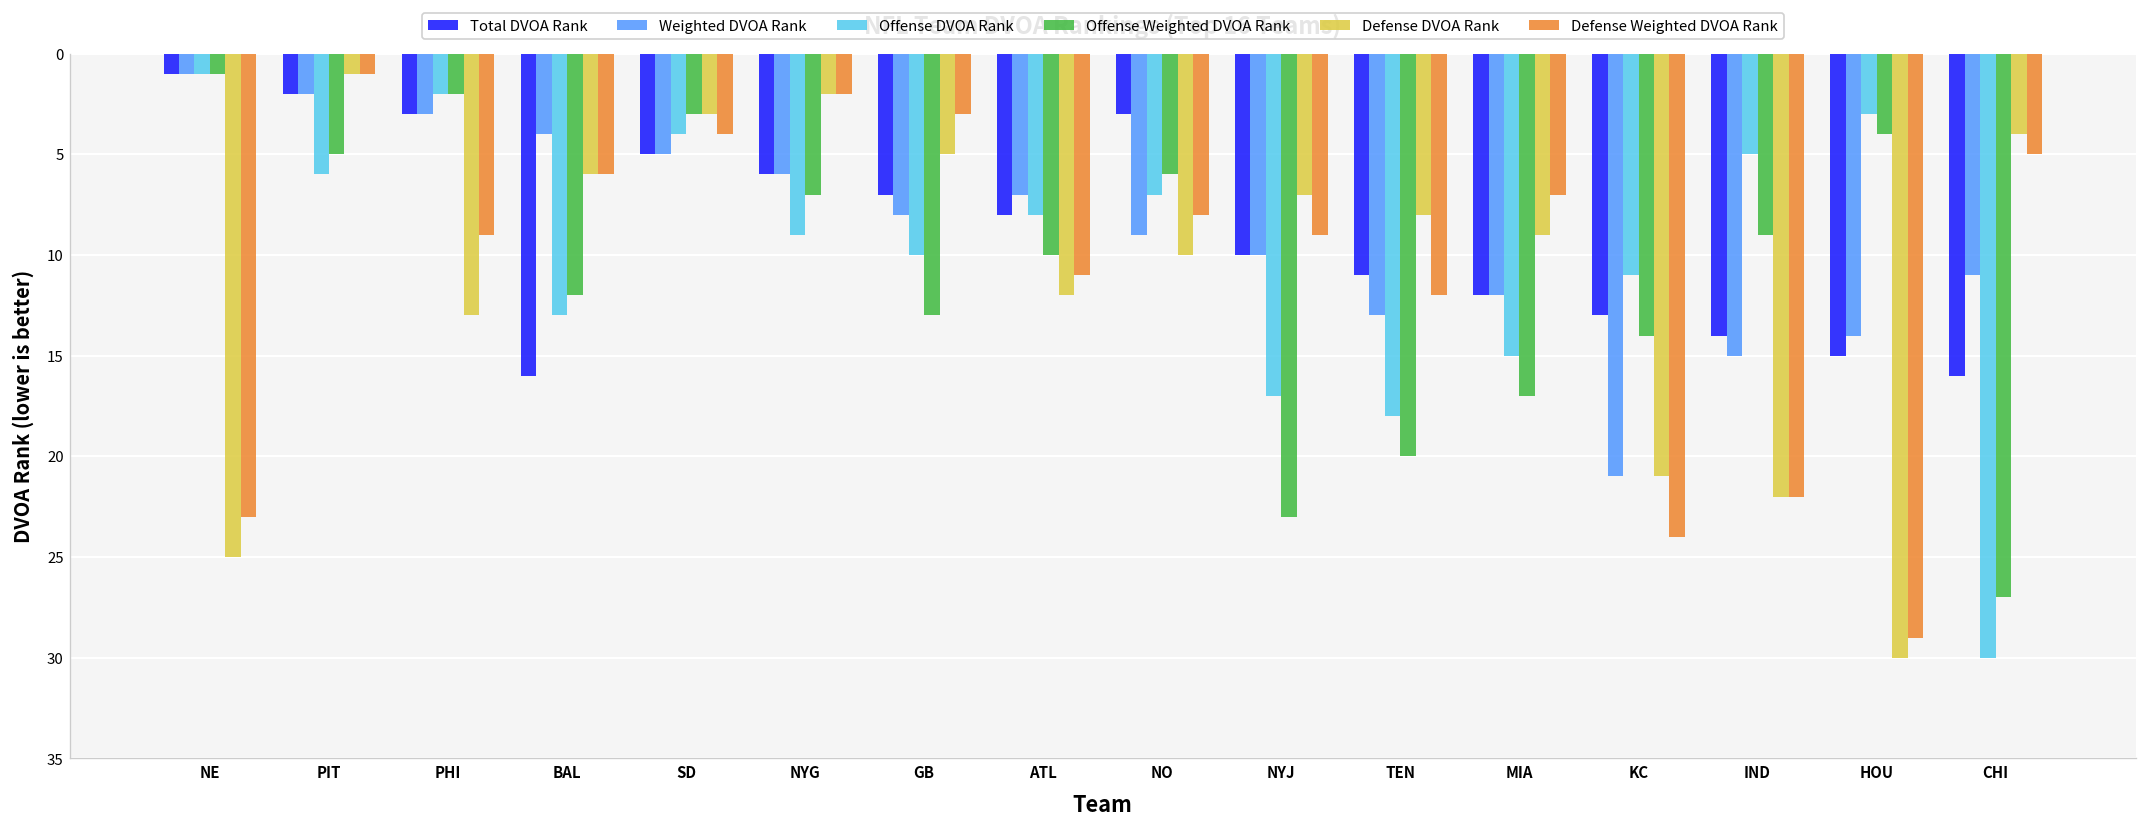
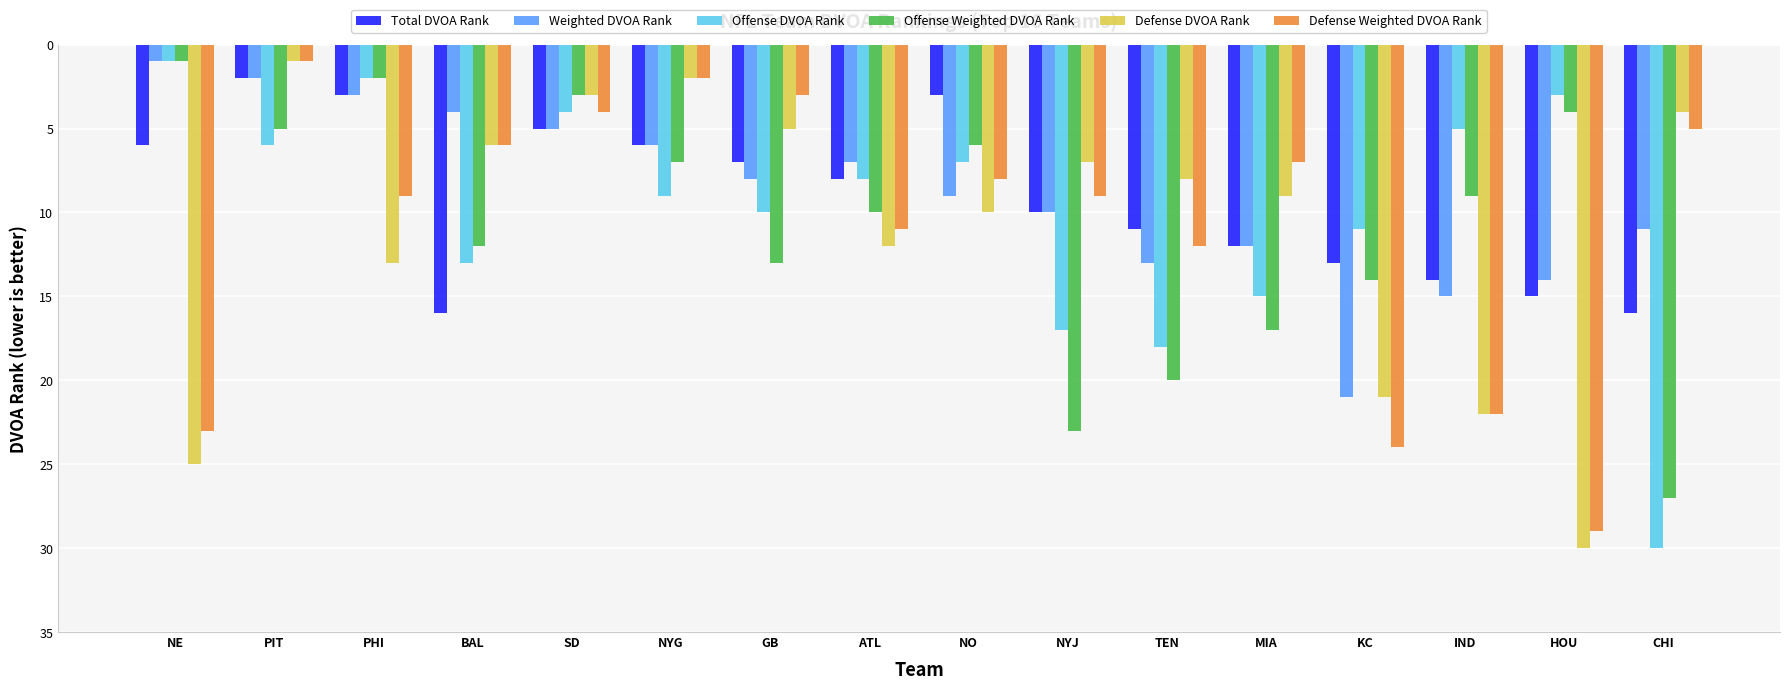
Total DVOA Rank, NE: 1 -> 6
